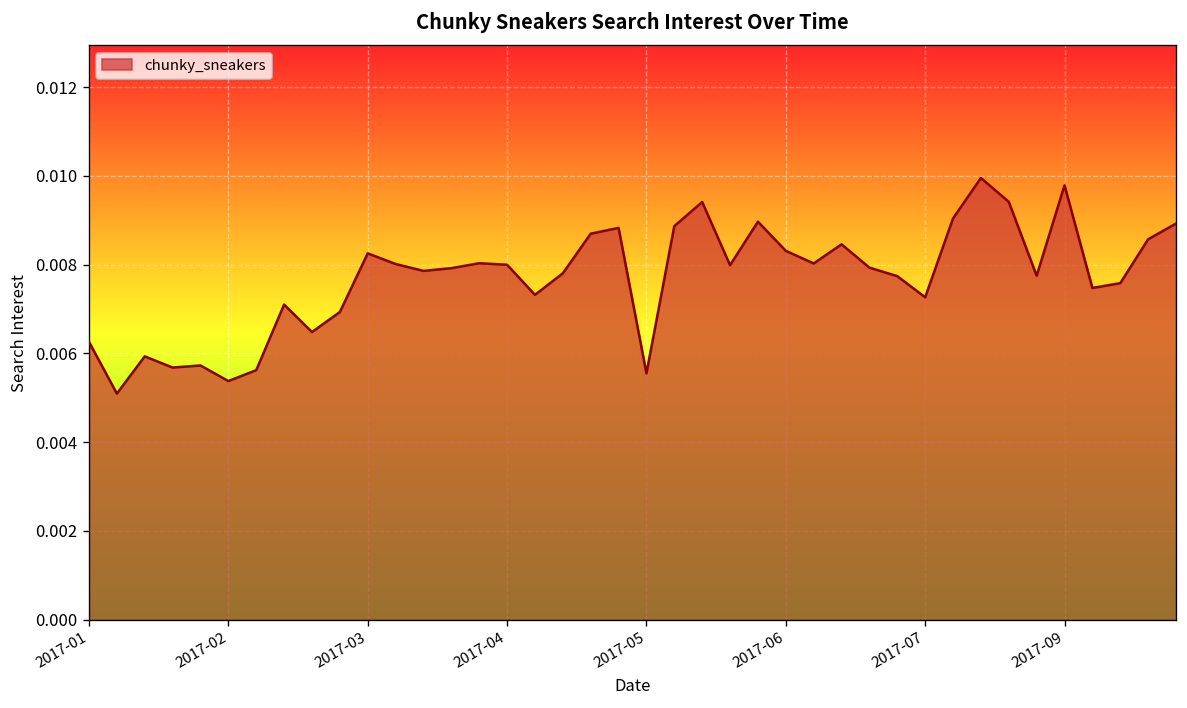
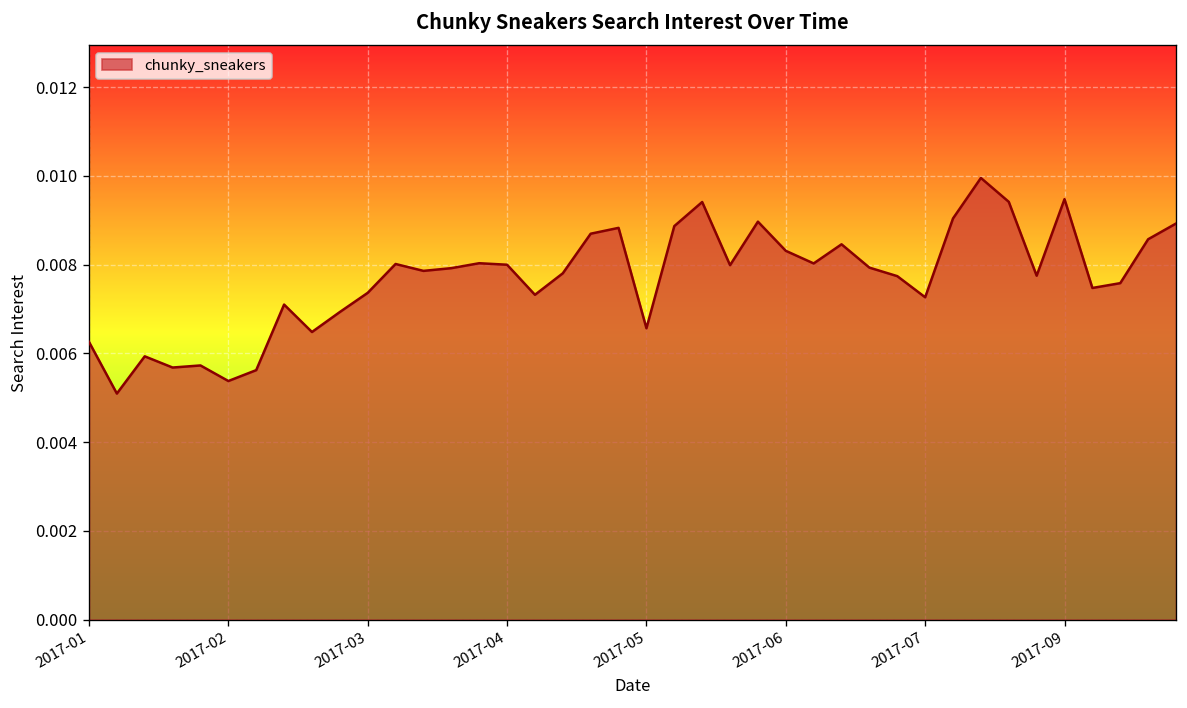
2017-03: 0.0083 -> 0.0074
2017-05: 0.0056 -> 0.0066
2017-09: 0.0098 -> 0.0095
